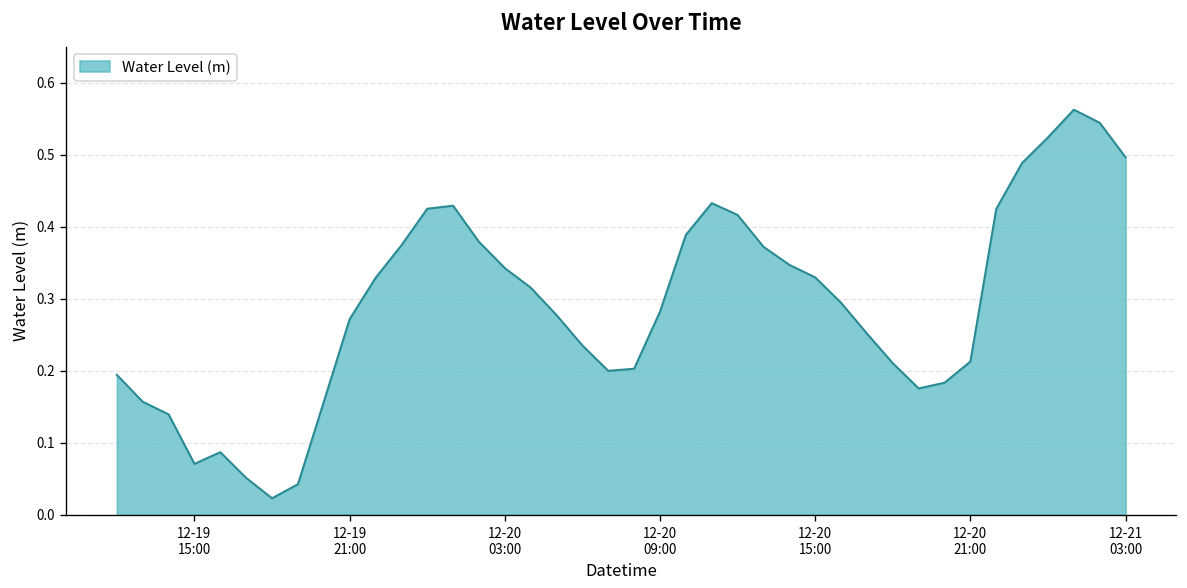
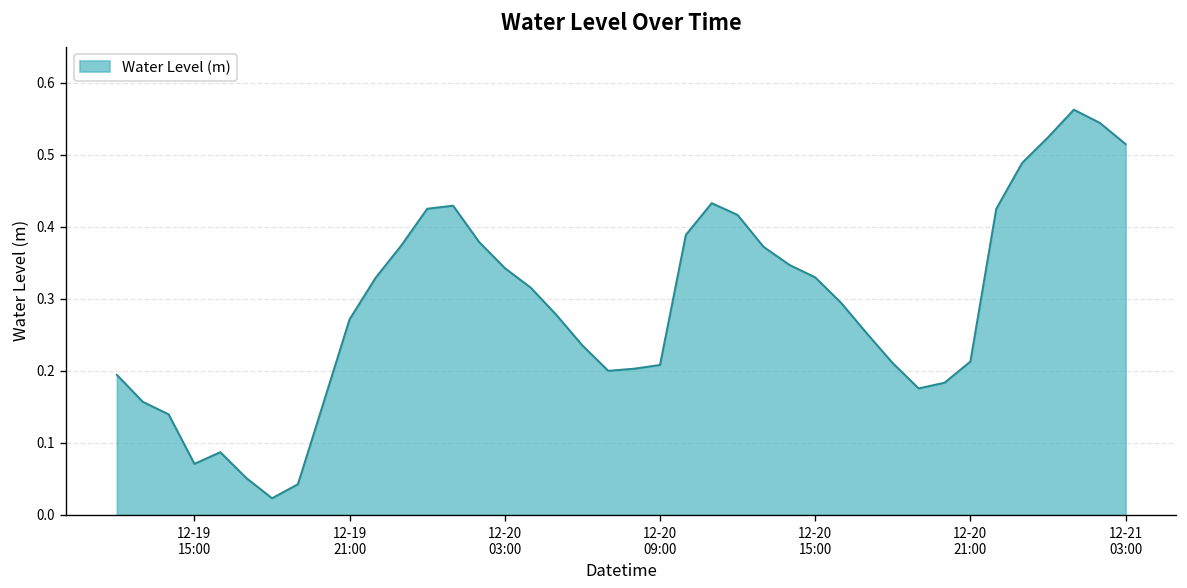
12-20 09:00: 0.28 -> 0.21
12-21 03:00: 0.50 -> 0.51
